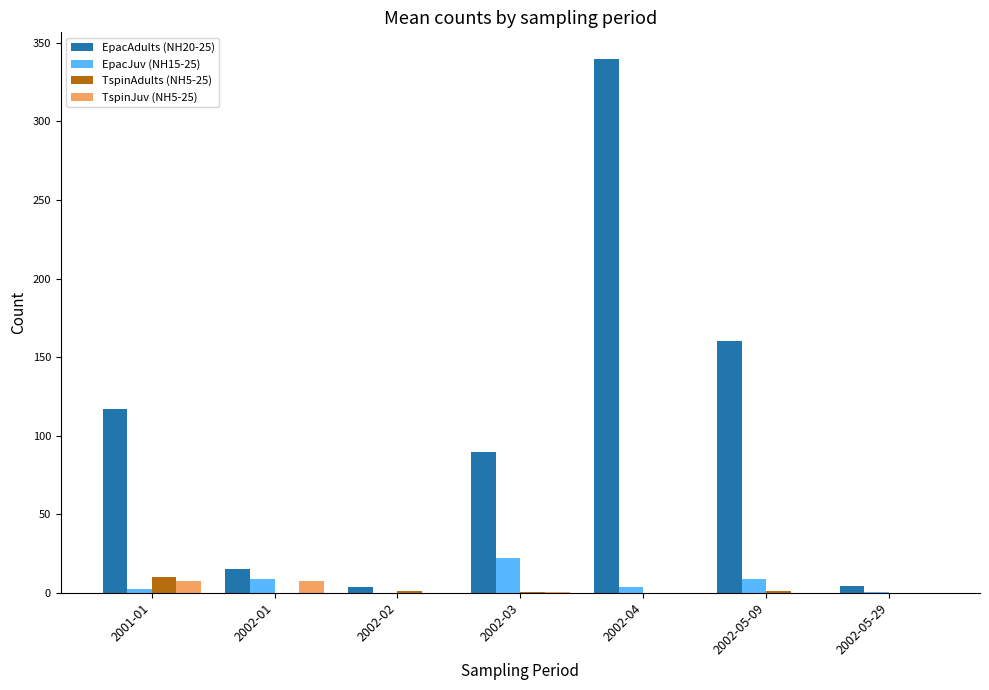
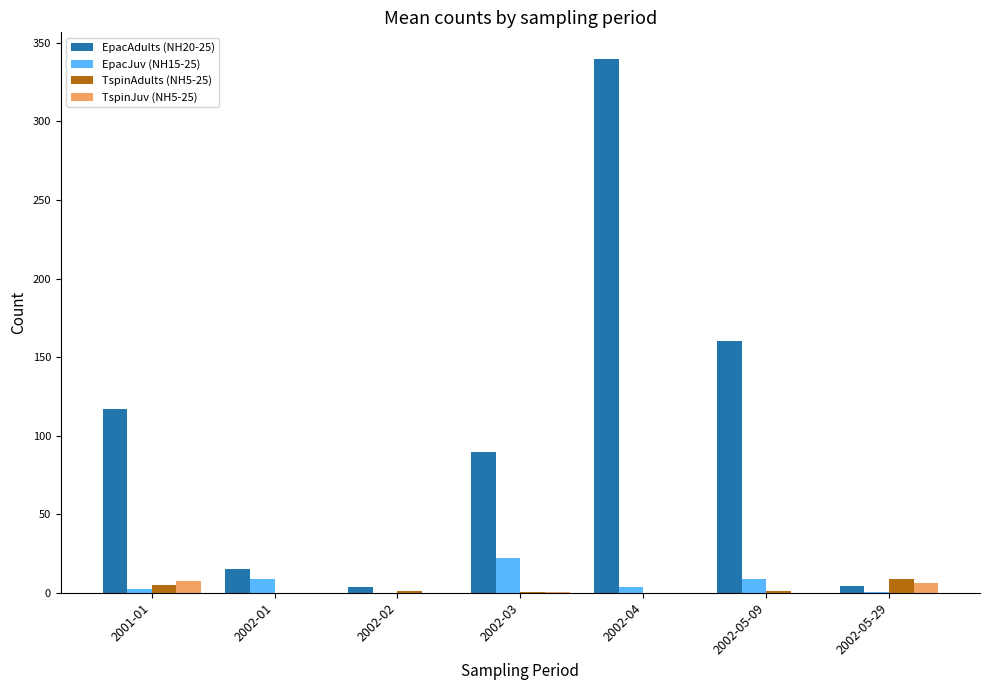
TspinAdults (NH5-25), 2001-01: 10 -> 5
TspinJuv (NH5-25), 2002-01: 8 -> 0
TspinAdults (NH5-25), 2002-05-29: 0 -> 9
TspinJuv (NH5-25), 2002-05-29: 0 -> 6
